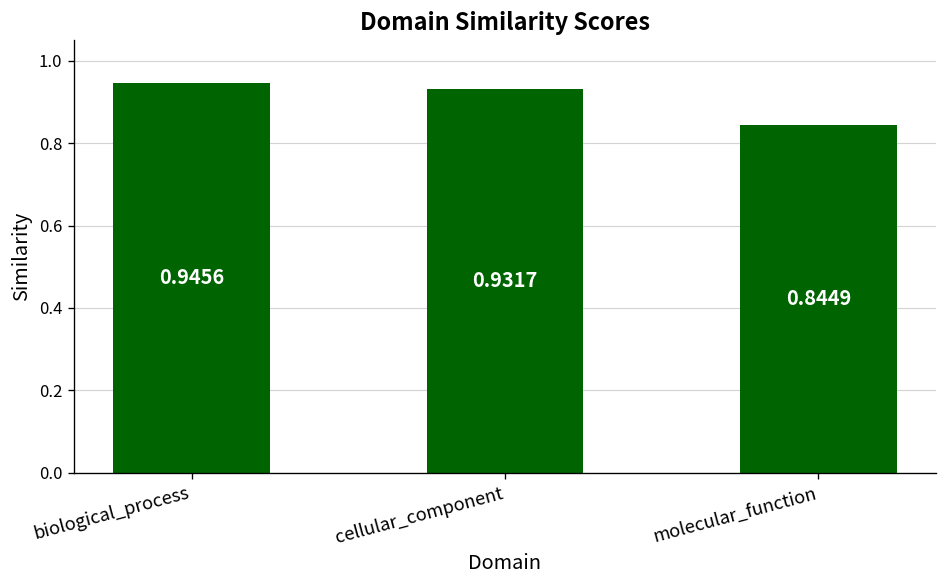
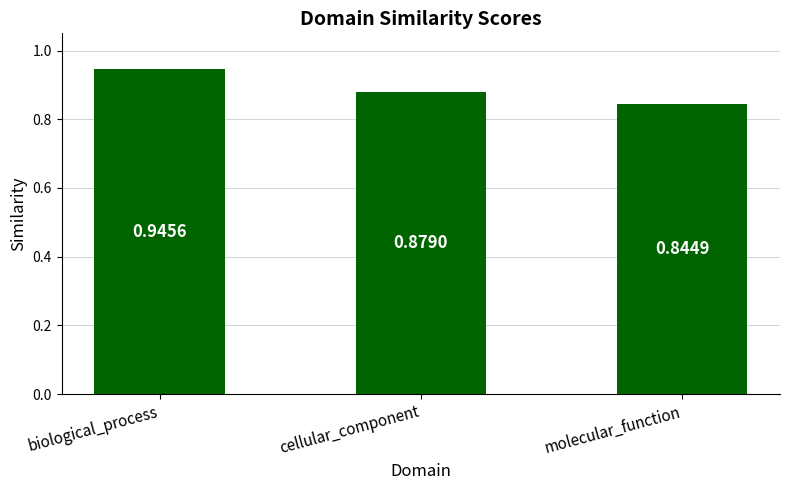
cellular_component: 0.9317 -> 0.8790
